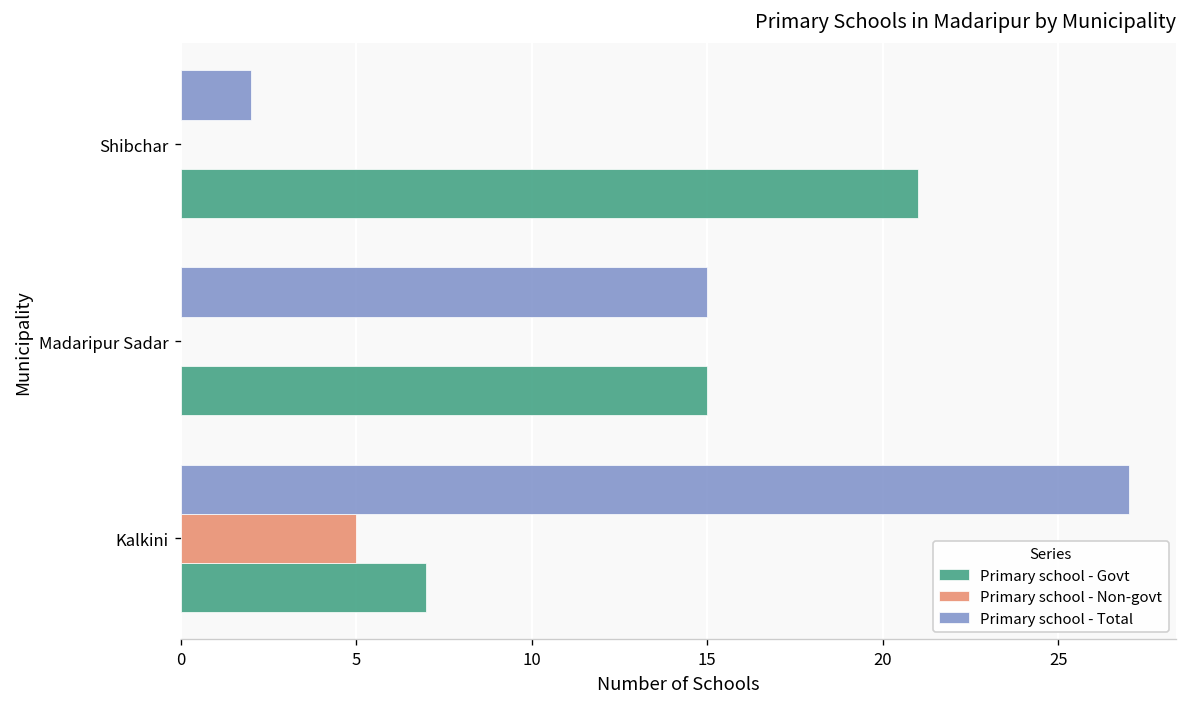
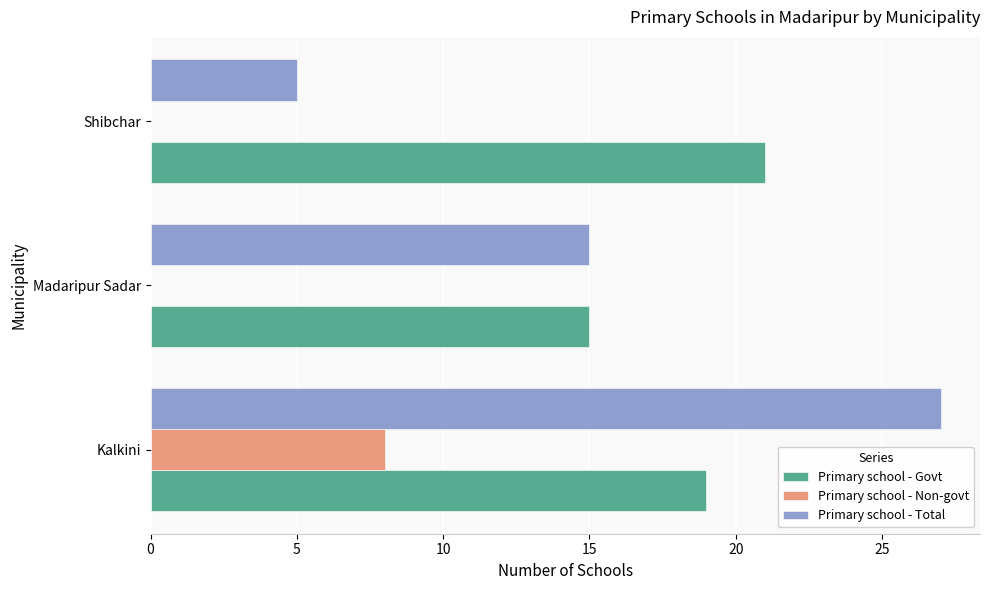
Primary school - Total, Shibchar: 2 -> 5
Primary school - Non-govt, Kalkini: 5 -> 8
Primary school - Govt, Kalkini: 7 -> 19
